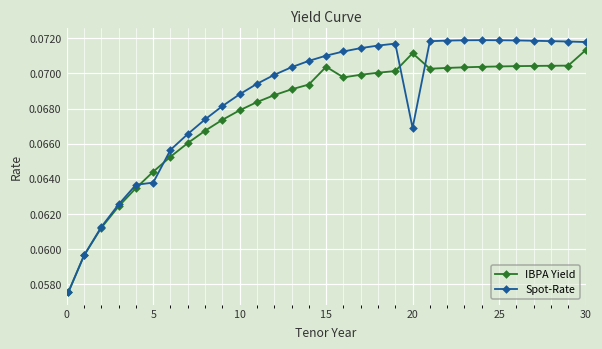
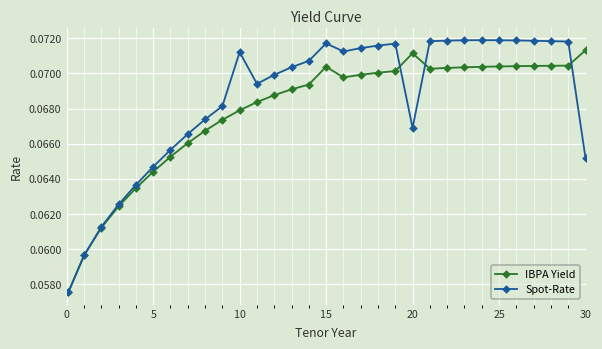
Spot-Rate, 5: 0.0638 -> 0.0647
Spot-Rate, 10: 0.0688 -> 0.0712
Spot-Rate, 15: 0.0710 -> 0.0717
Spot-Rate, 30: 0.0718 -> 0.0652
